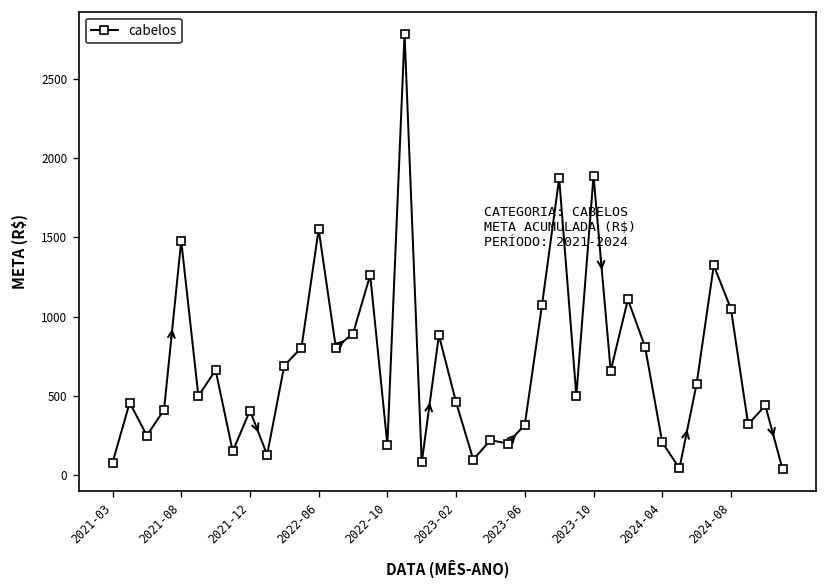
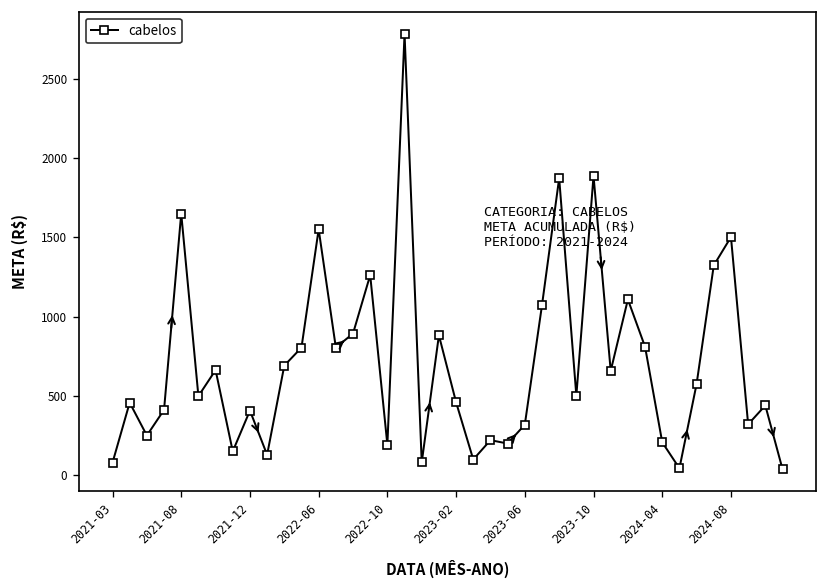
2021-08: 1480 -> 1650
2024-08: 1050 -> 1500
